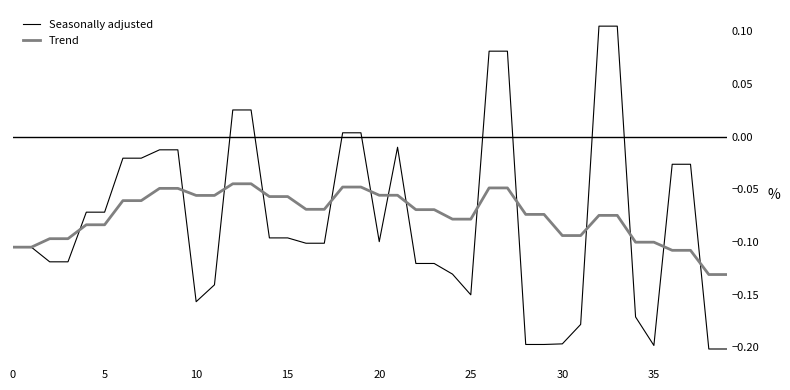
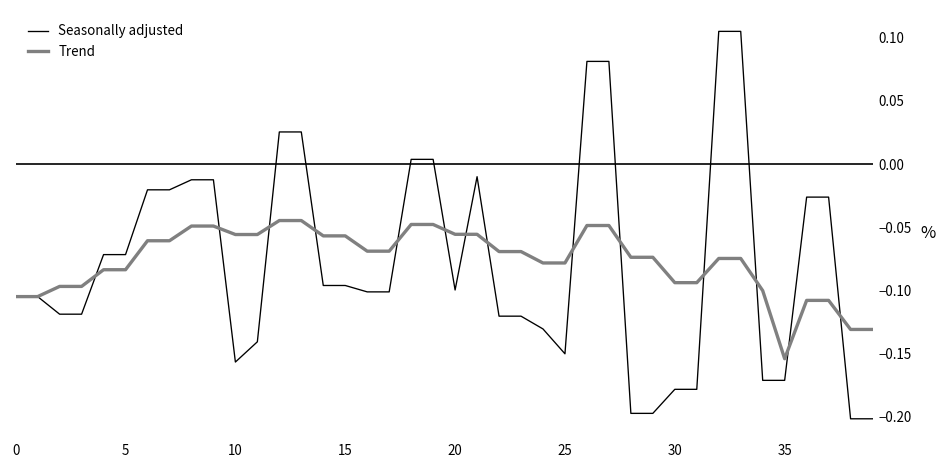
Seasonally adjusted, 30: -0.197 -> -0.178
Seasonally adjusted, 35: -0.198 -> -0.171
Trend, 35: -0.100 -> -0.154
